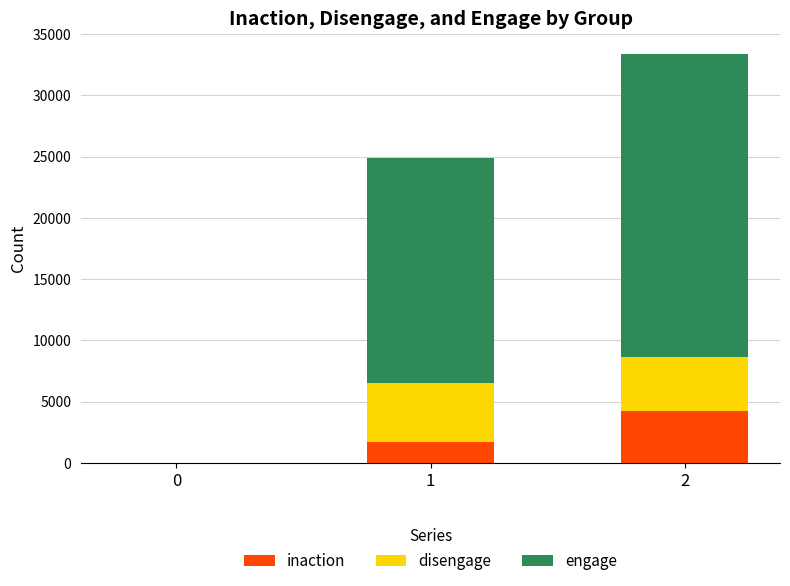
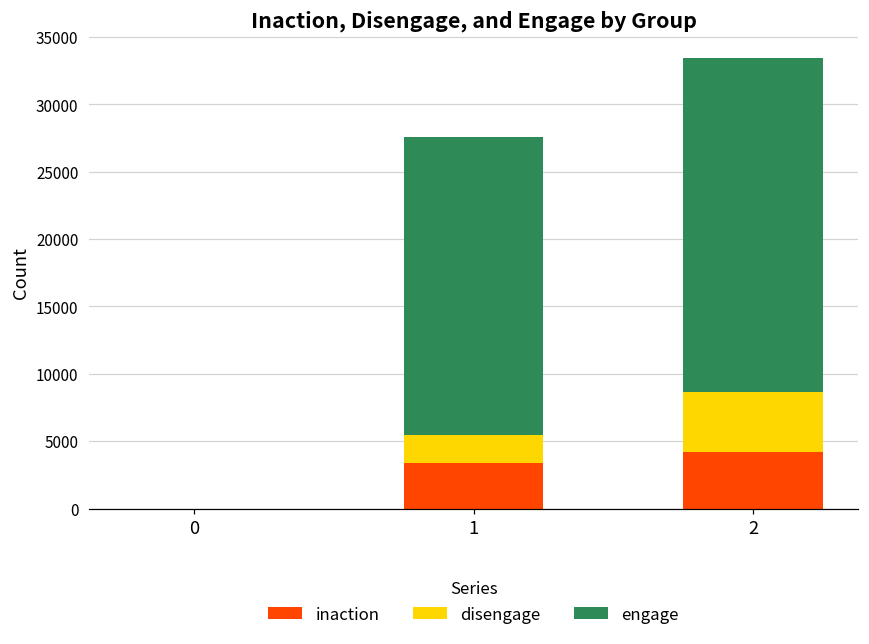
inaction, 1: 1700 -> 3400
disengage, 1: 4800 -> 2000
engage, 1: 18400 -> 22100
